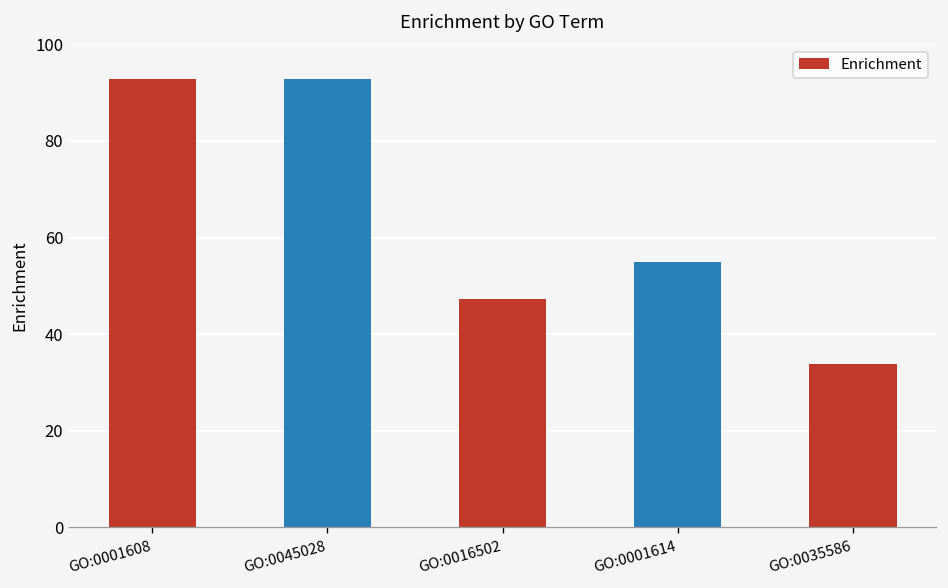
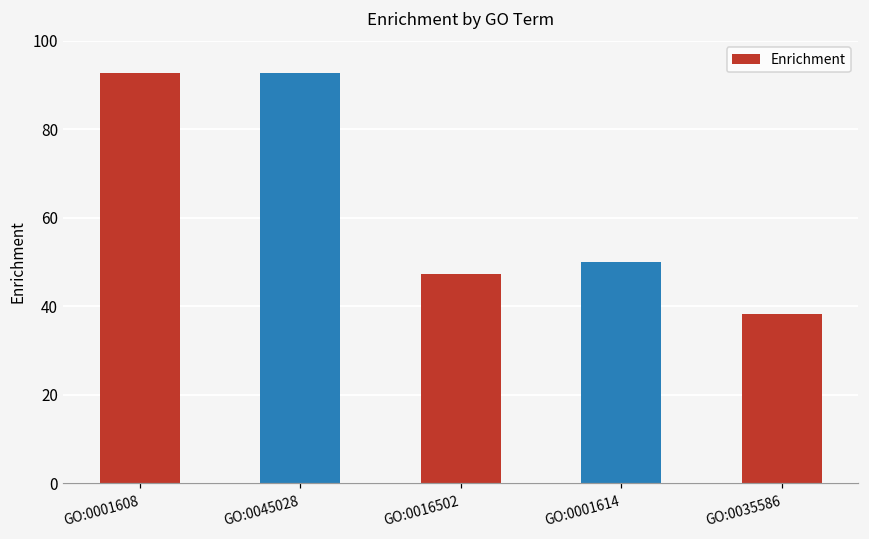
GO:0001614: 55 -> 50
GO:0035586: 34 -> 38
